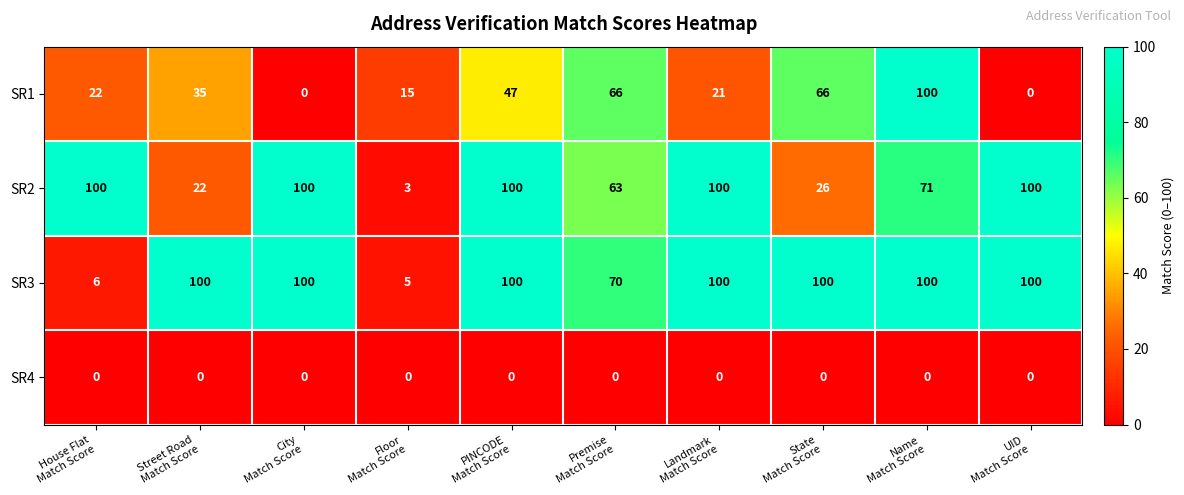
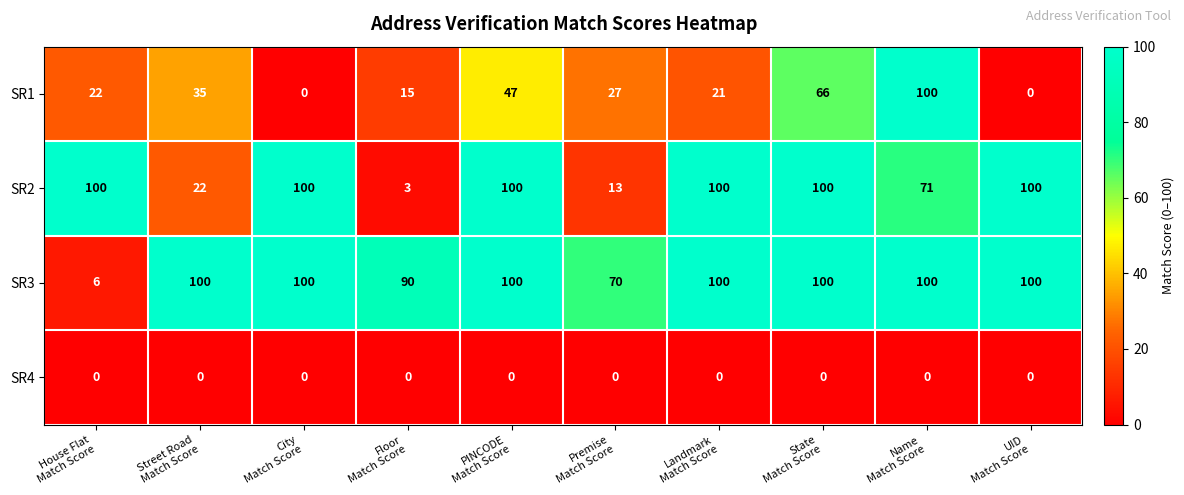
SR1, Premise Match Score: 66 -> 27
SR2, Premise Match Score: 63 -> 13
SR2, State Match Score: 26 -> 100
SR3, Floor Match Score: 5 -> 90
